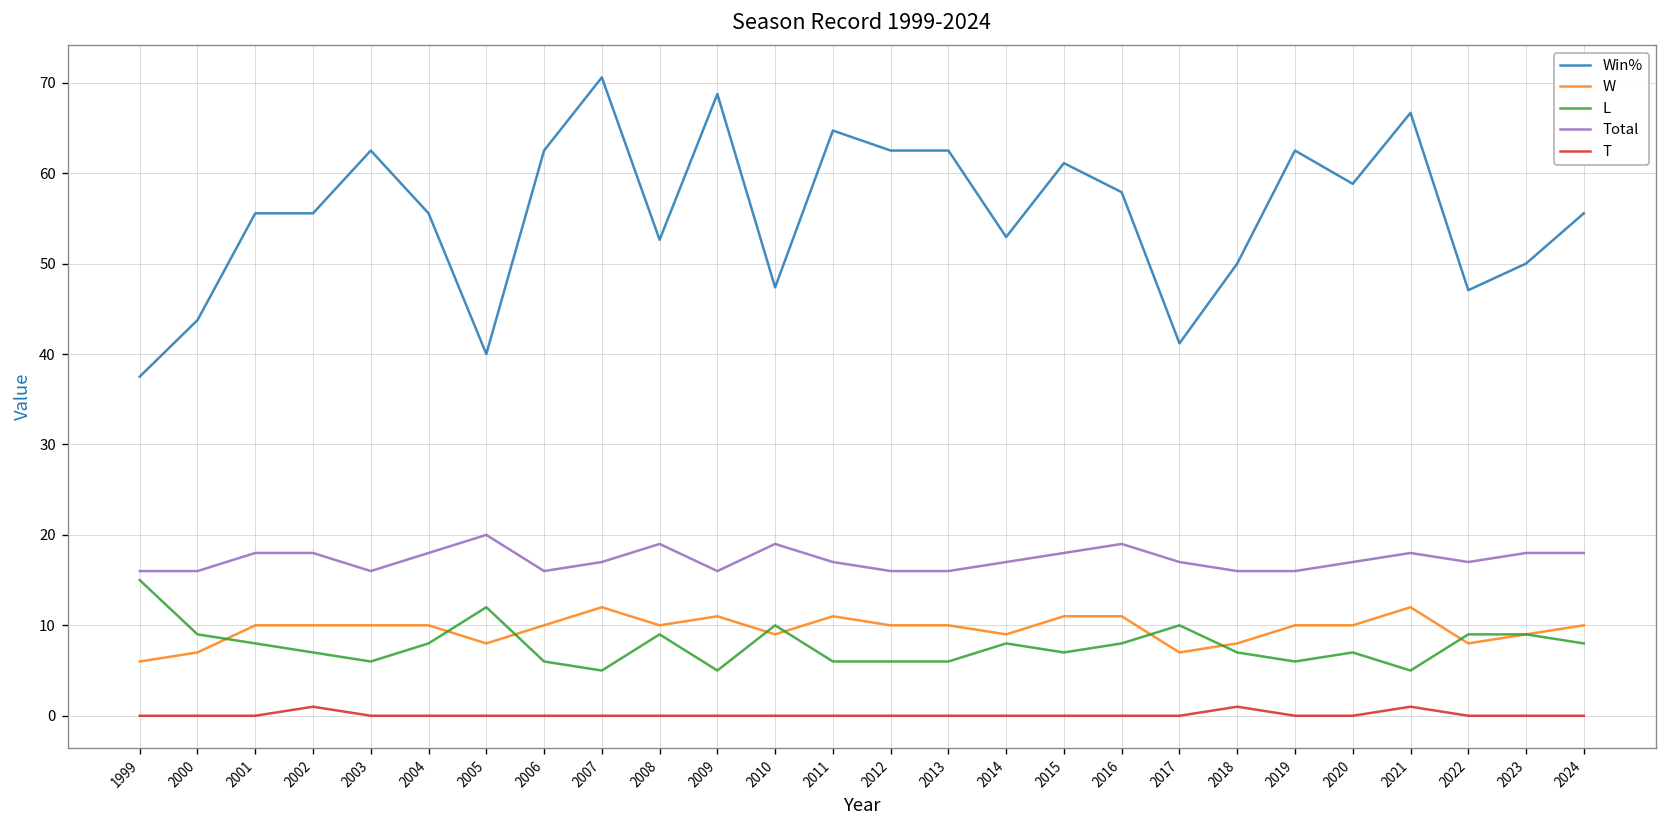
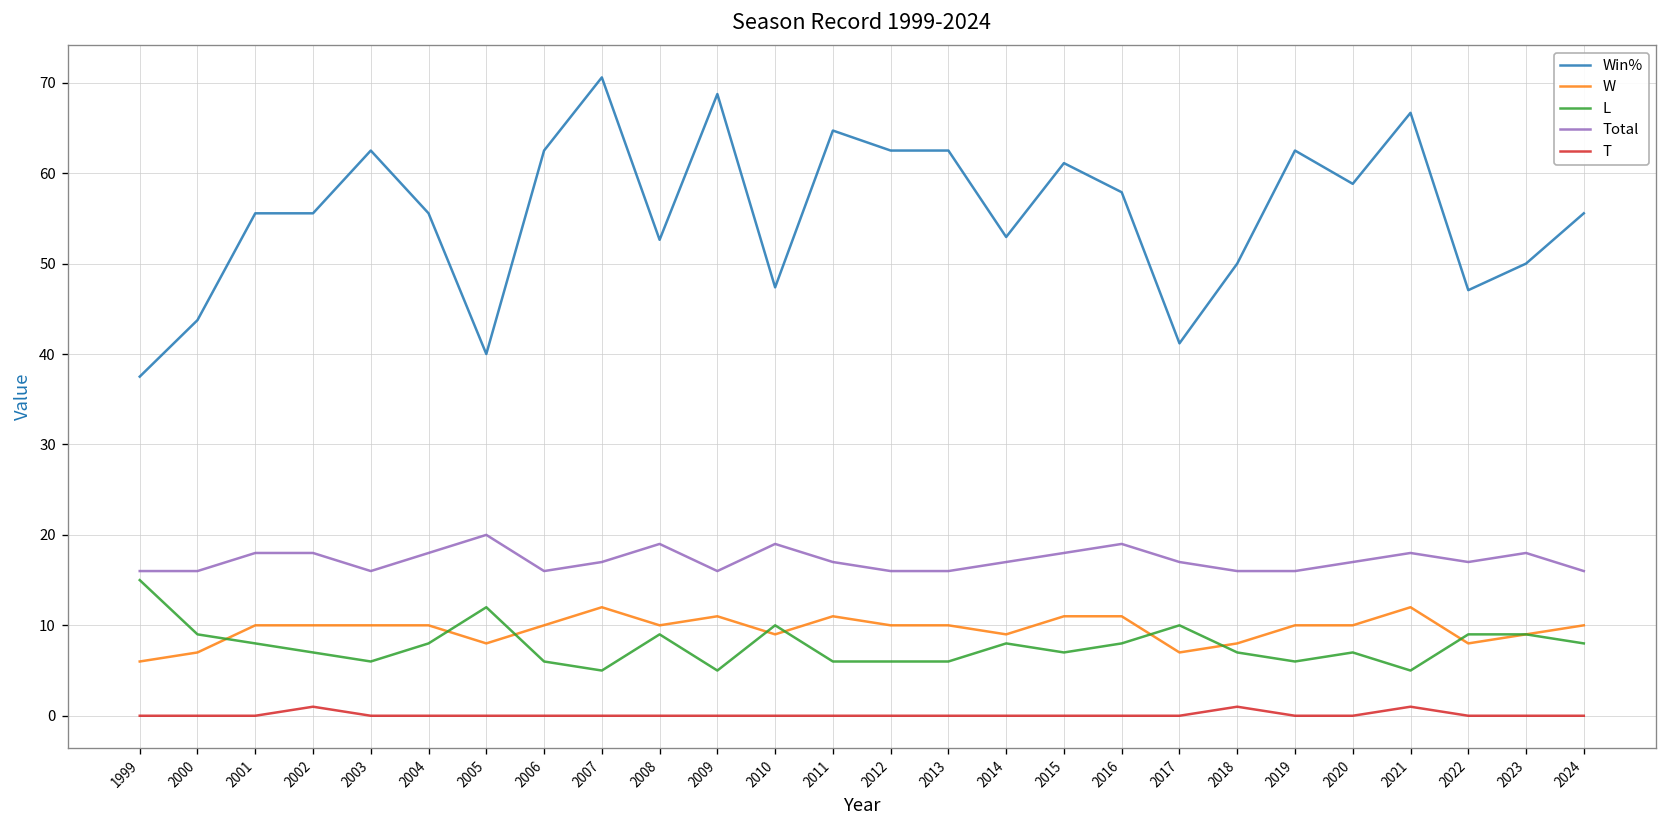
Total, 2024: 18 -> 16
